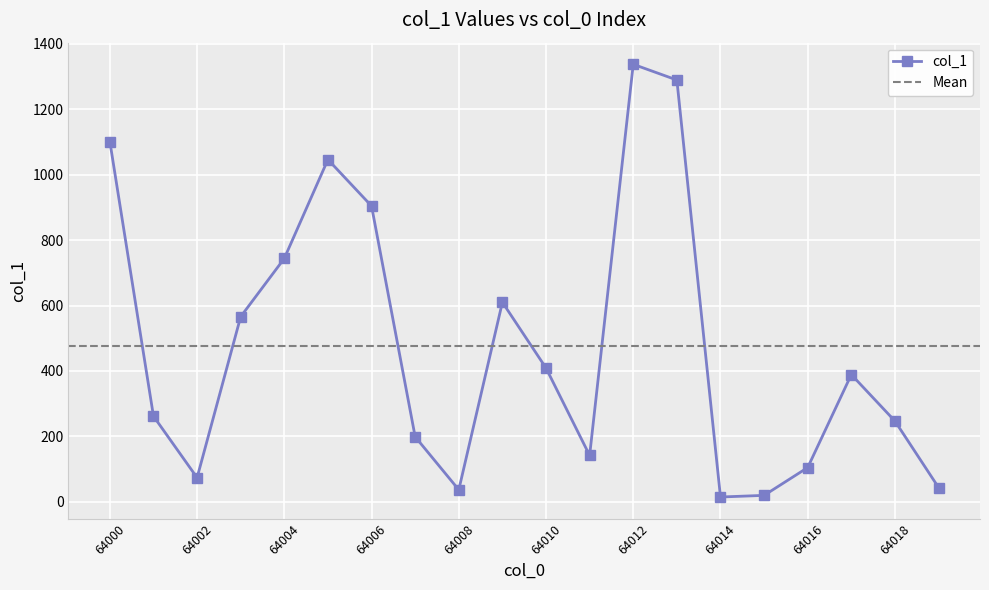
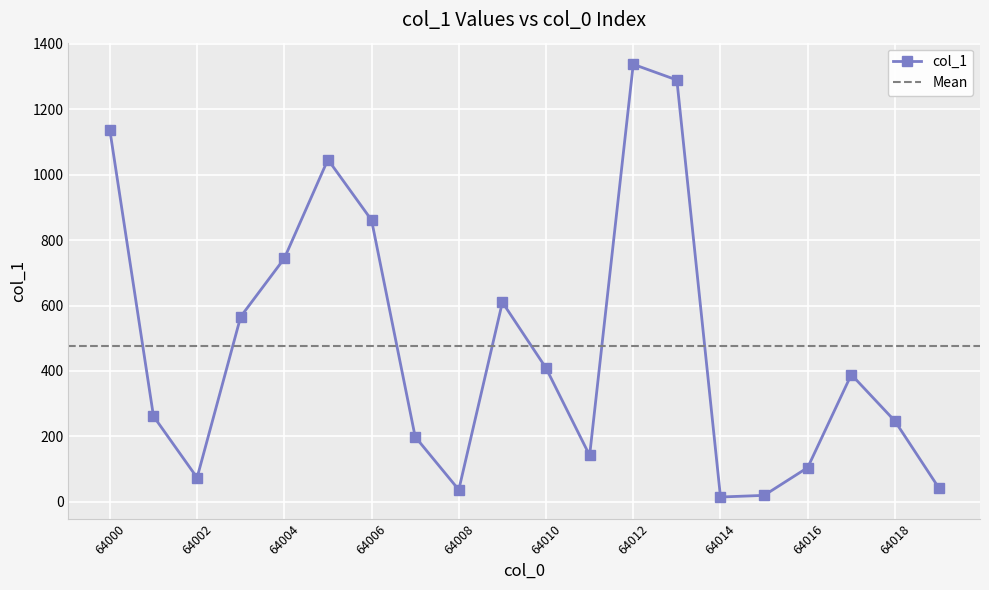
64000: 1100 -> 1140
64006: 900 -> 860
